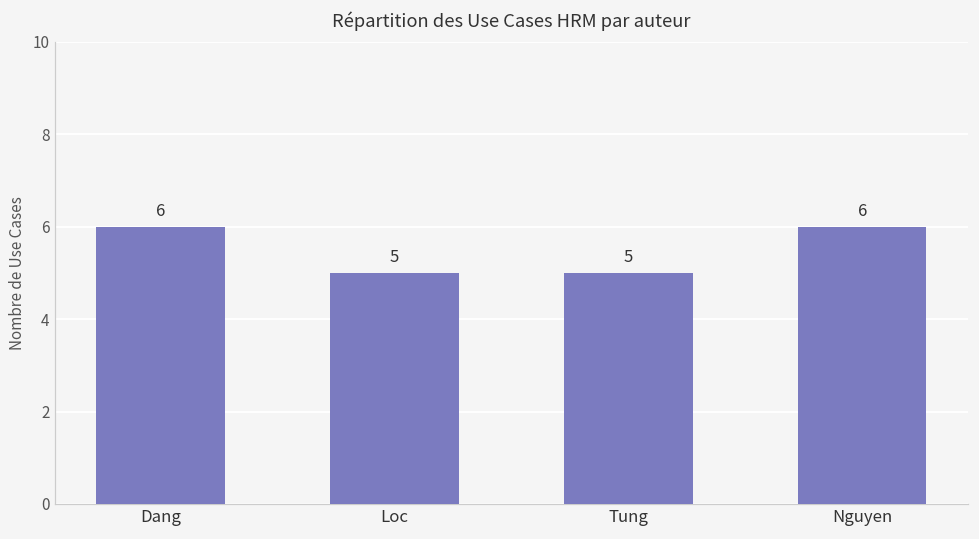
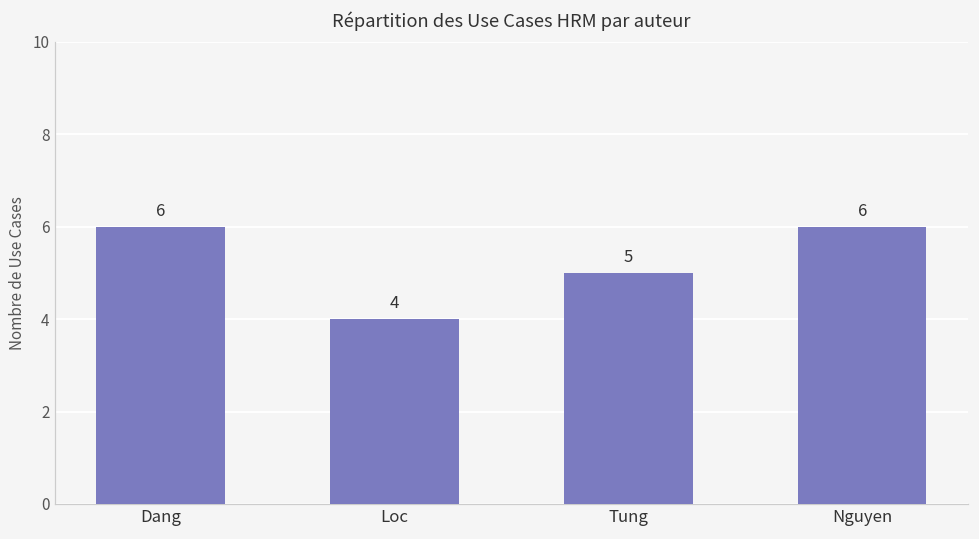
Loc: 5 -> 4
